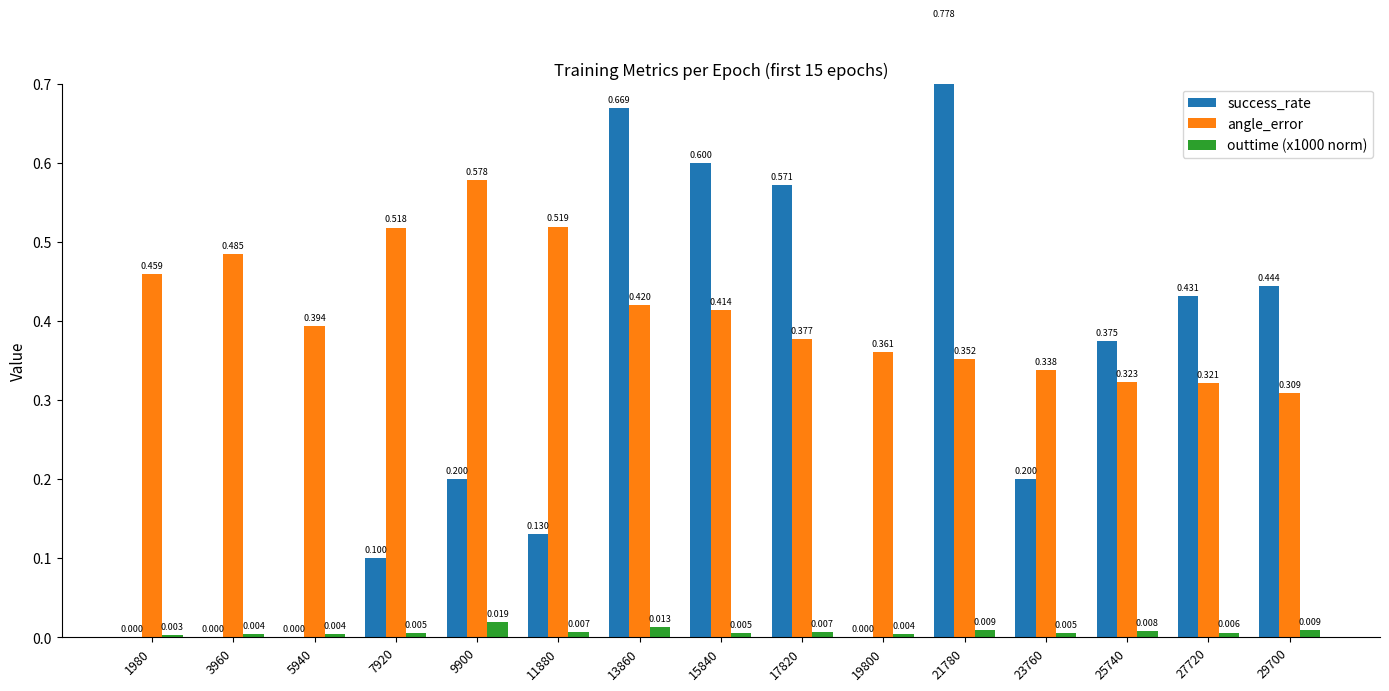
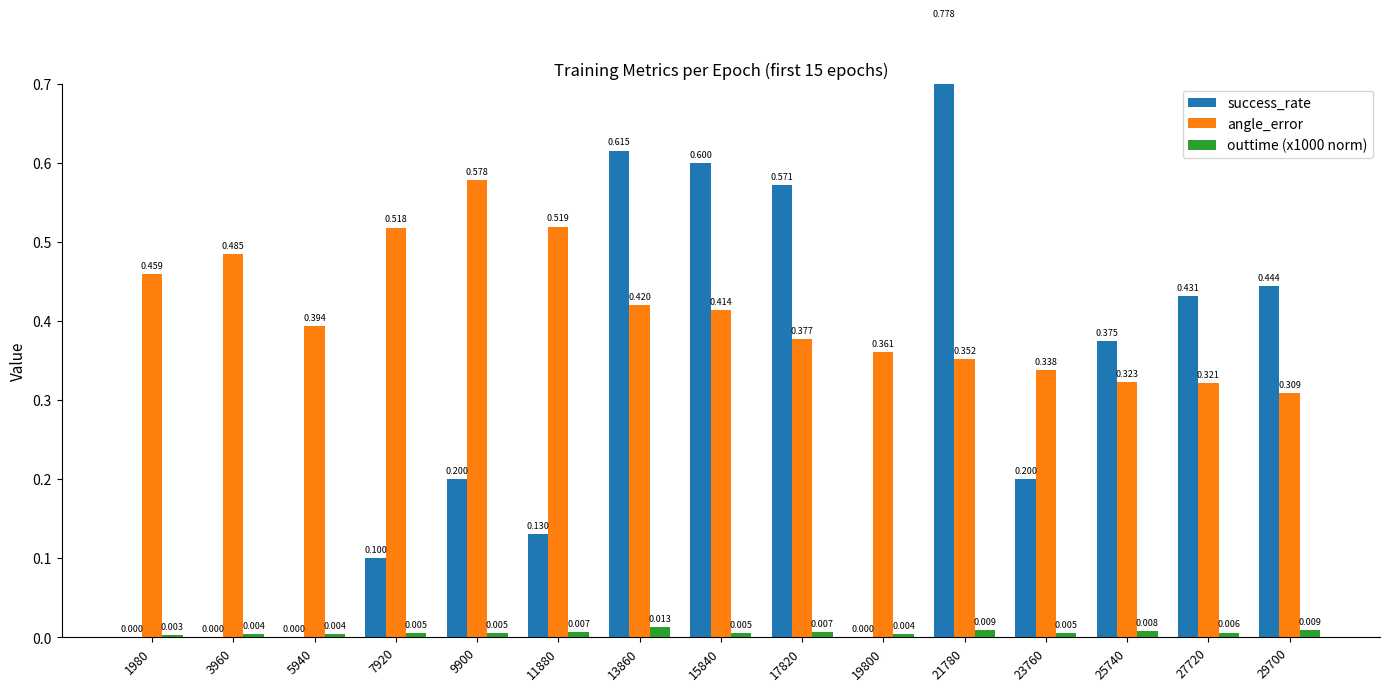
outtime (x1000 norm), 9900: 0.019 -> 0.005
success_rate, 13860: 0.669 -> 0.615
